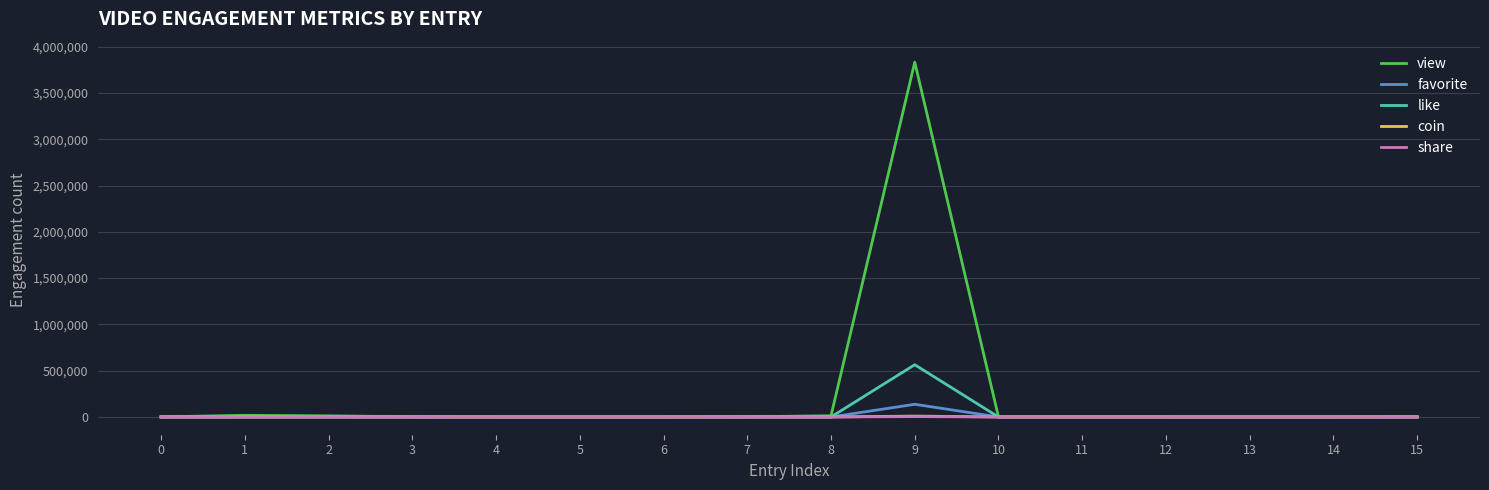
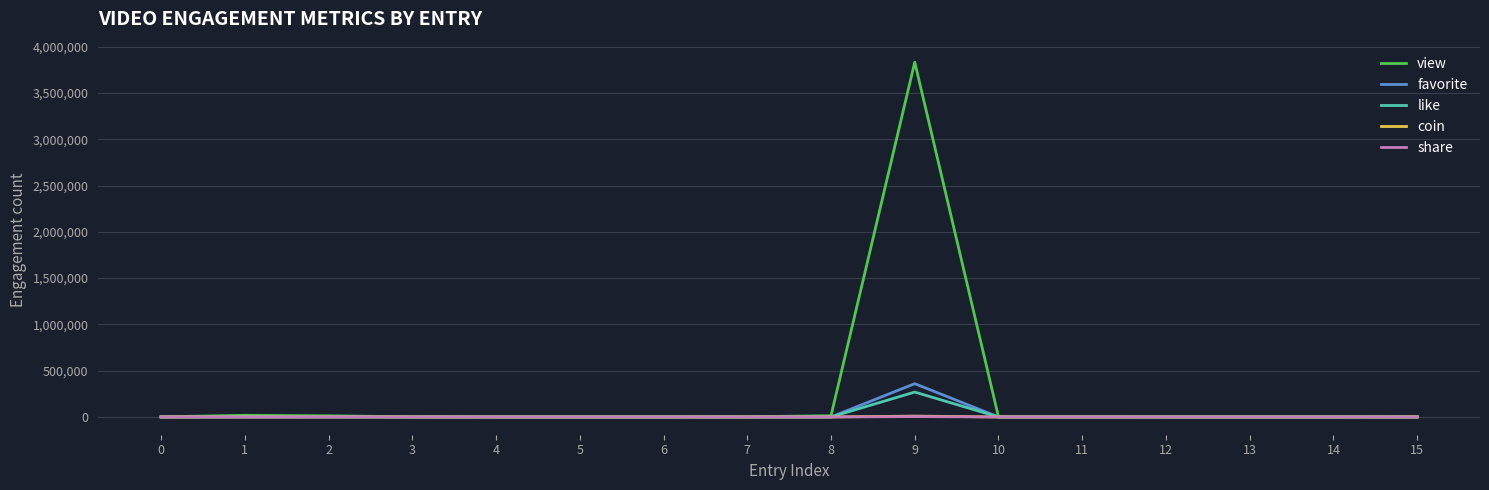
favorite, 9: 100,000 -> 400,000
like, 9: 600,000 -> 300,000
